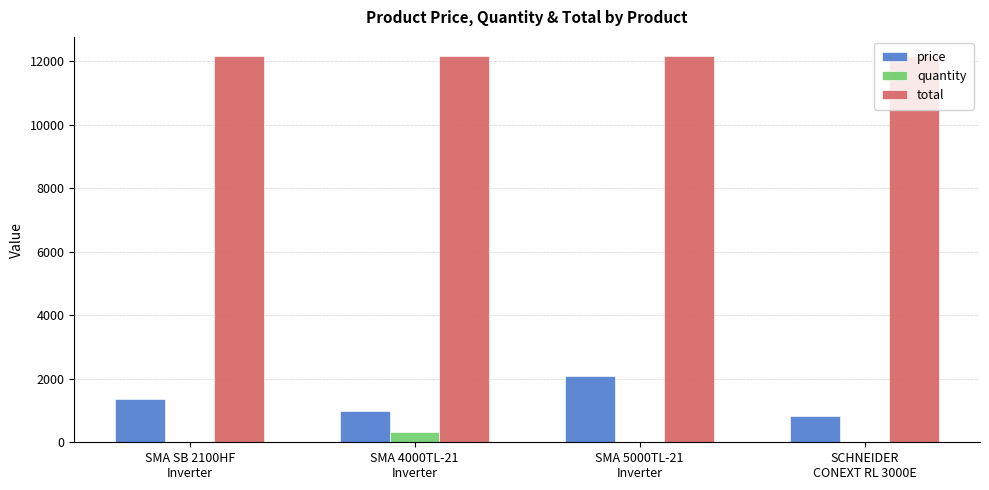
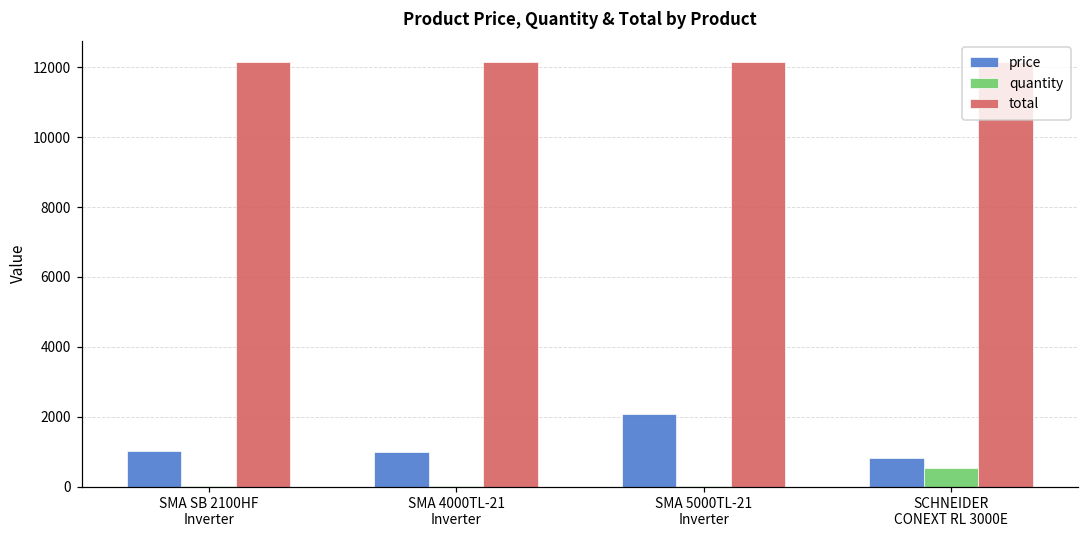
price, SMA SB 2100HF Inverter: 1400 -> 1000
quantity, SMA 4000TL-21 Inverter: 300 -> 0
quantity, SCHNEIDER CONEXT RL 3000E: 0 -> 500
